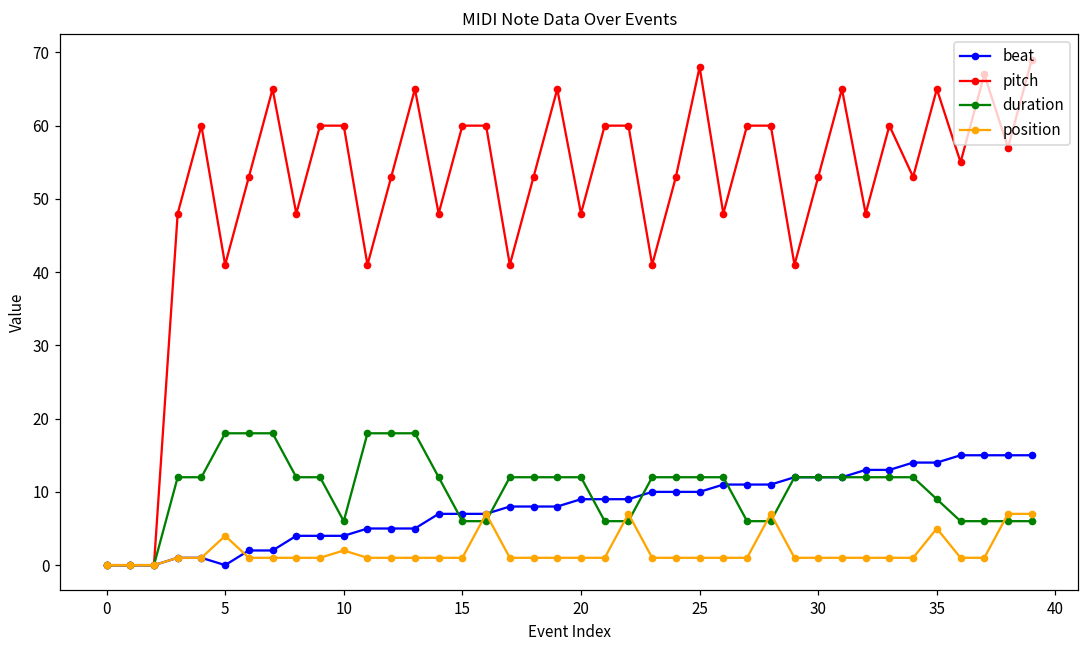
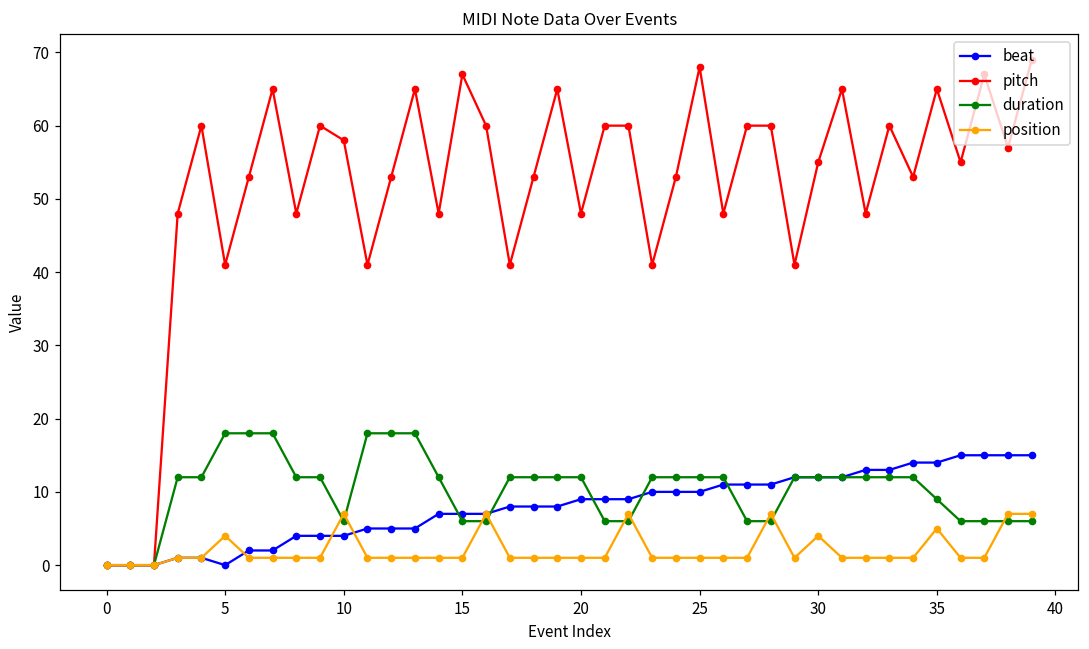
pitch, 10: 60 -> 58
position, 10: 2 -> 7
pitch, 15: 60 -> 67
pitch, 30: 53 -> 55
position, 30: 1 -> 4
